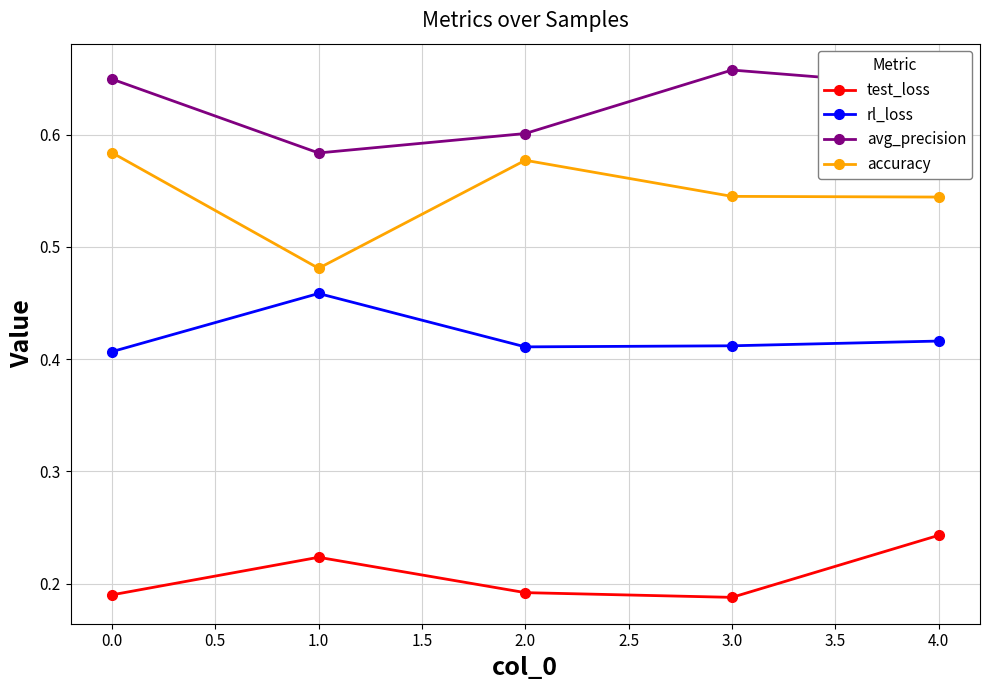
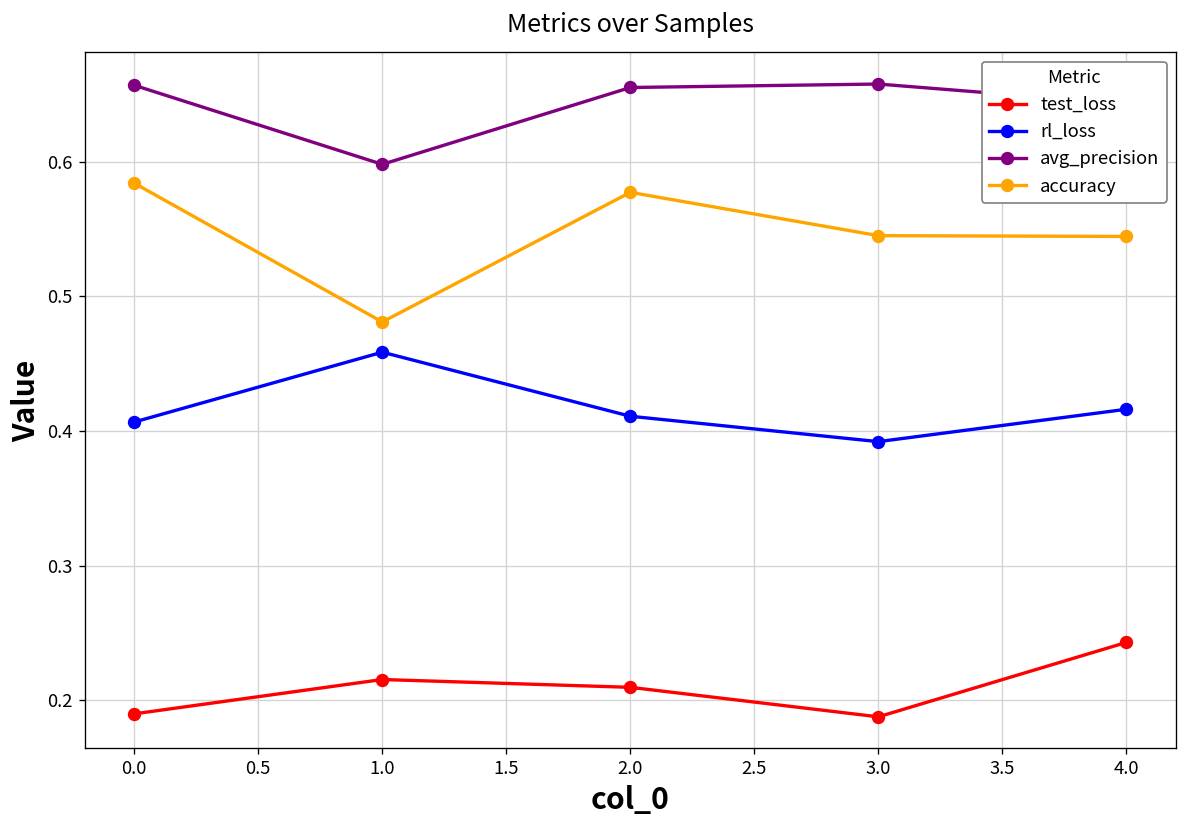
avg_precision, 0.0: 0.650 -> 0.657
test_loss, 1.0: 0.223 -> 0.215
avg_precision, 1.0: 0.584 -> 0.598
test_loss, 2.0: 0.192 -> 0.210
avg_precision, 2.0: 0.601 -> 0.655
rl_loss, 3.0: 0.412 -> 0.392
